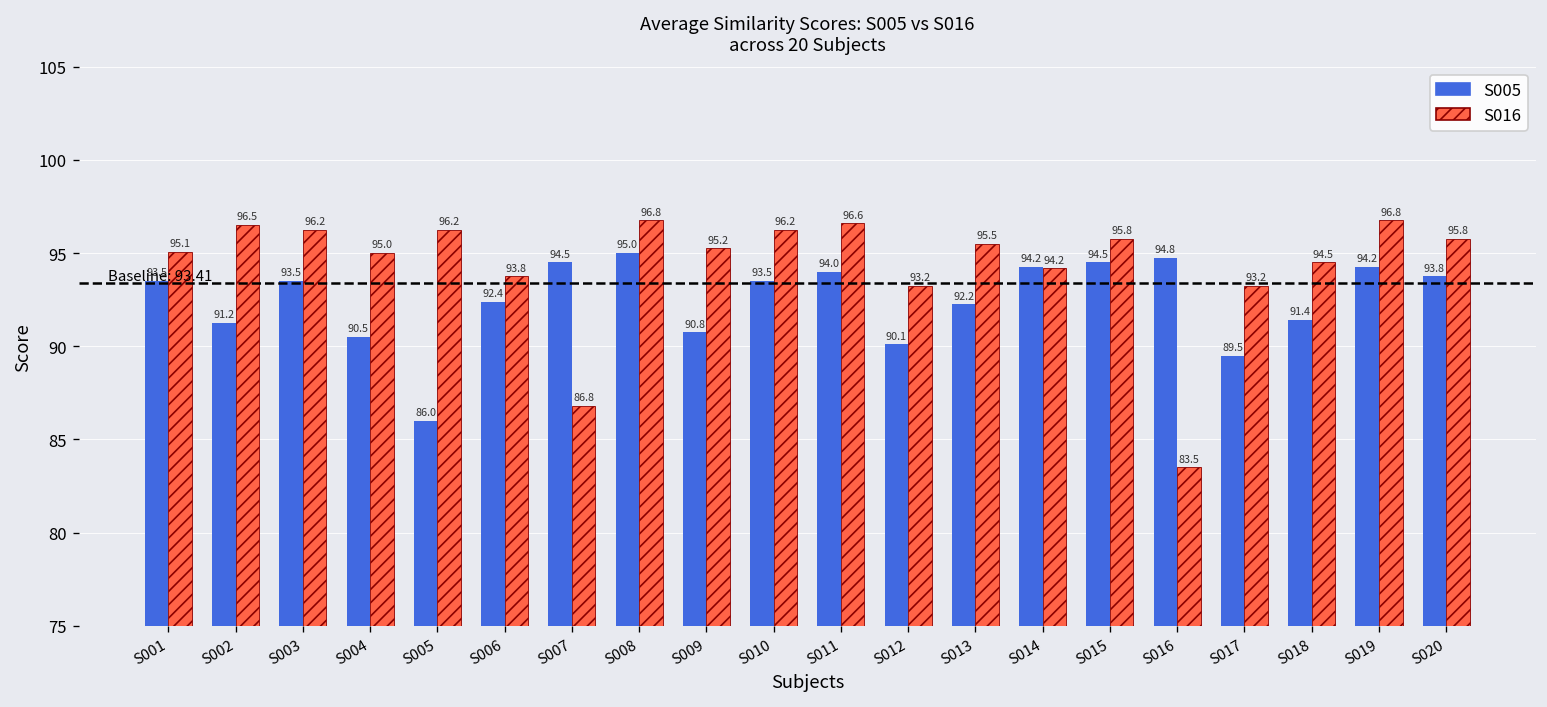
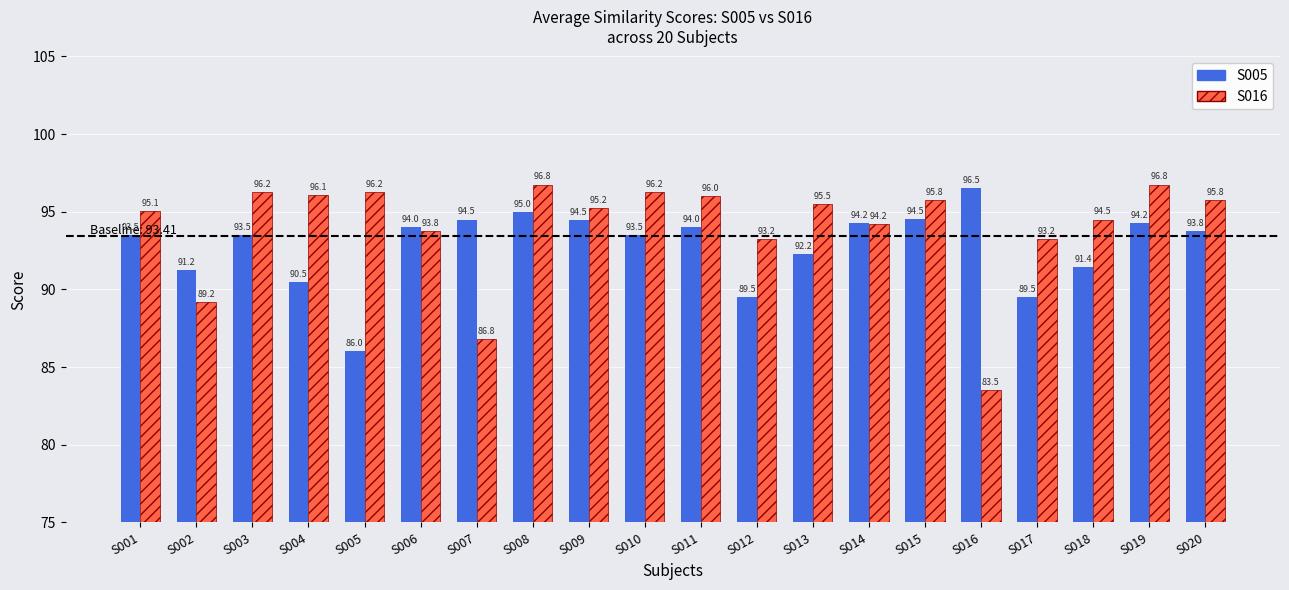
S016, S002: 96.5 -> 89.2
S016, S004: 95.0 -> 96.1
S005, S006: 92.4 -> 94.0
S005, S009: 90.8 -> 94.5
S016, S011: 96.6 -> 96.0
S005, S012: 90.1 -> 89.5
S005, S016: 94.8 -> 96.5
